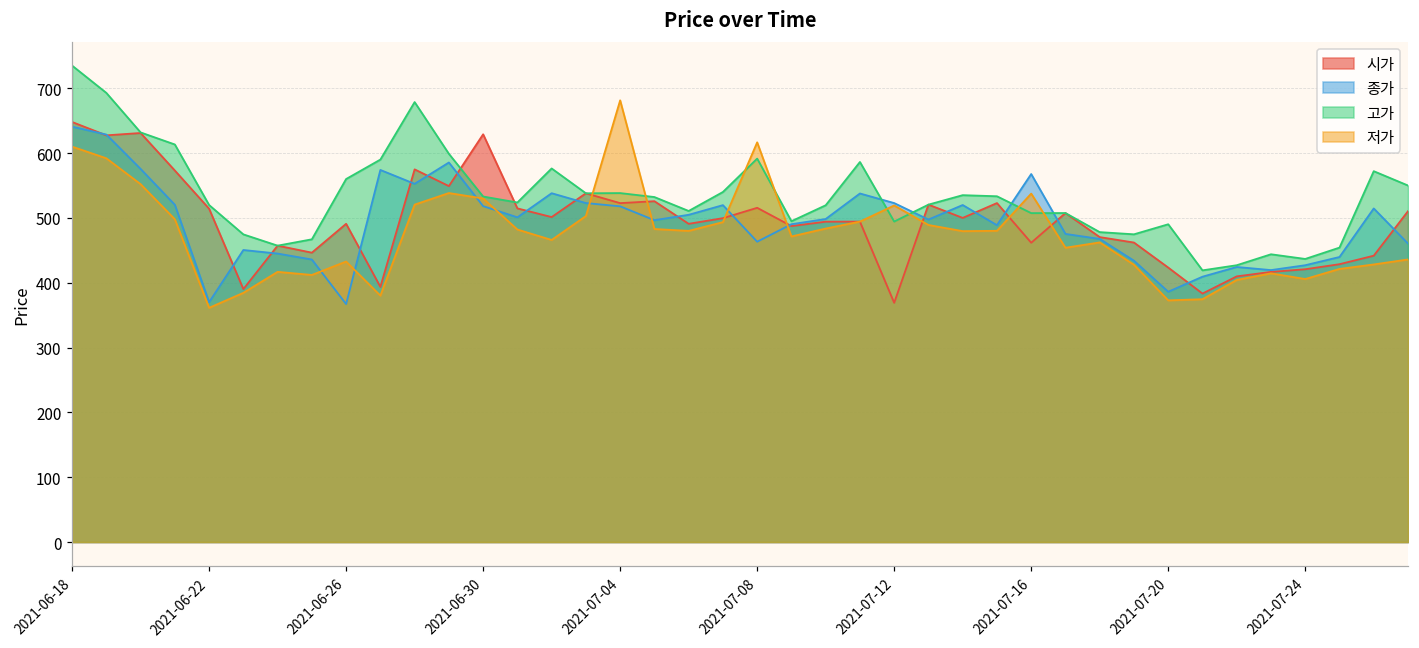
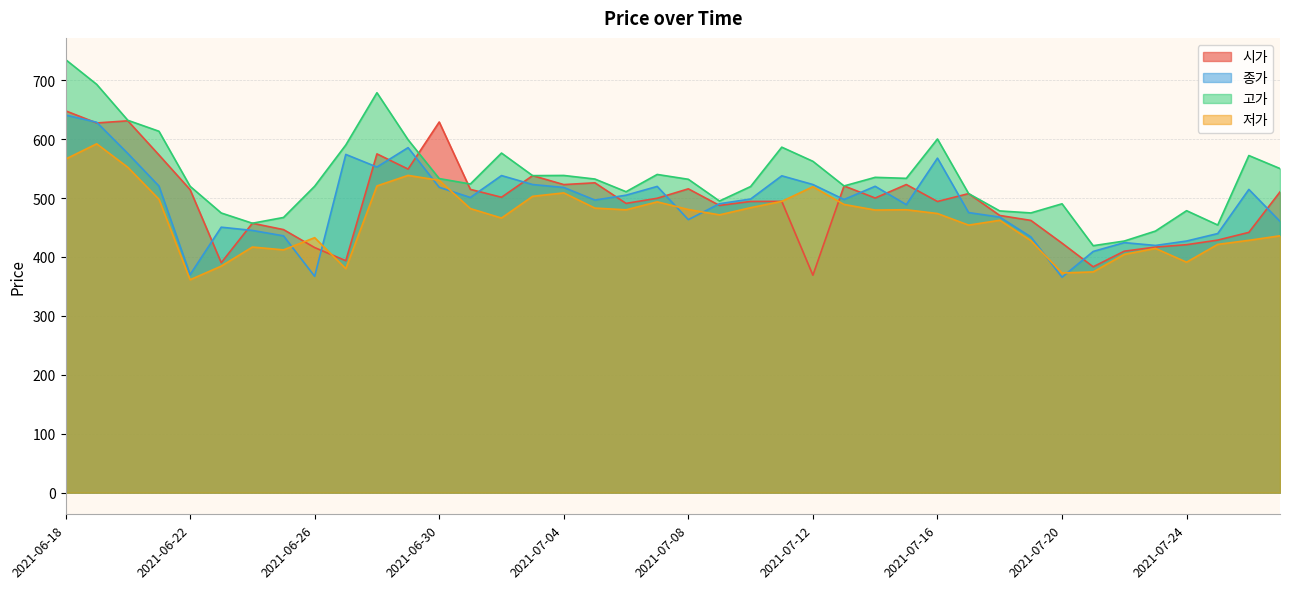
저가, 2021-06-18: 610 -> 570
시가, 2021-06-26: 490 -> 420
고가, 2021-06-26: 560 -> 520
저가, 2021-07-04: 680 -> 510
고가, 2021-07-08: 590 -> 530
저가, 2021-07-08: 620 -> 480
고가, 2021-07-12: 490 -> 560
시가, 2021-07-16: 460 -> 490
고가, 2021-07-16: 510 -> 600
저가, 2021-07-16: 540 -> 470
종가, 2021-07-20: 390 -> 370
고가, 2021-07-24: 440 -> 480
저가, 2021-07-24: 410 -> 390
